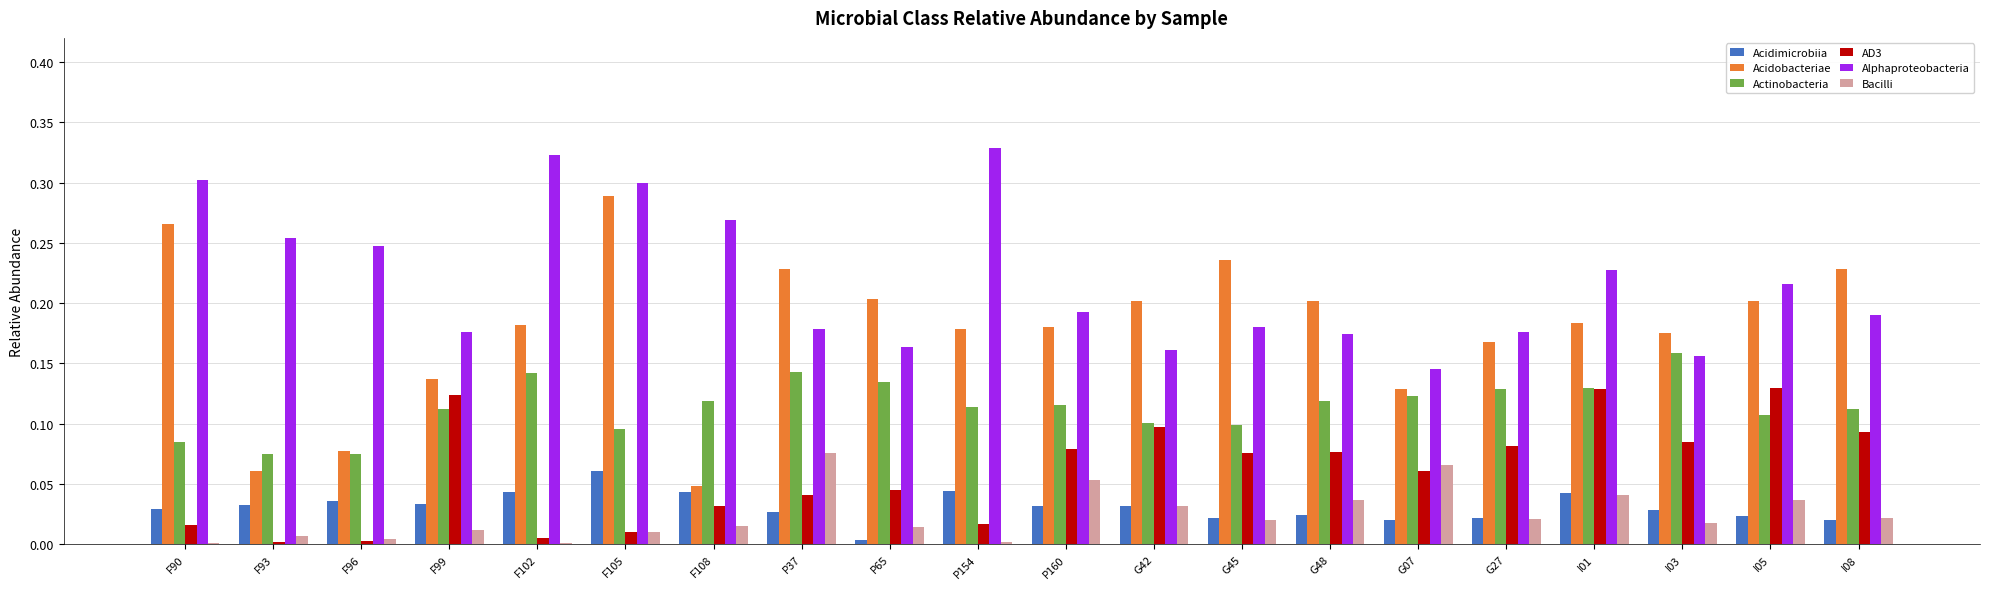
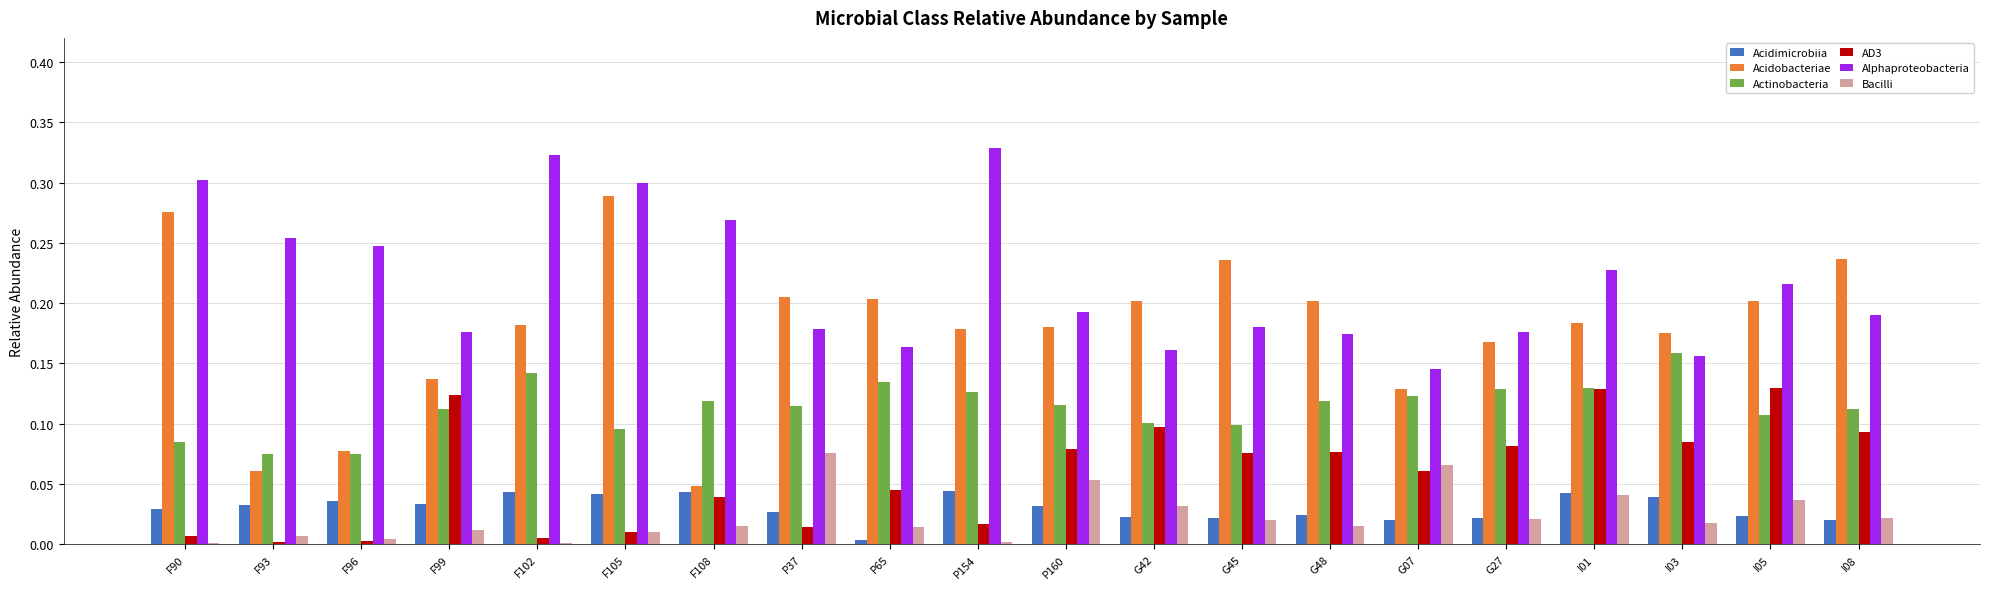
Acidobacteriae, F90: 0.266 -> 0.275
AD3, F90: 0.016 -> 0.007
Acidimicrobiia, F105: 0.061 -> 0.042
AD3, F108: 0.032 -> 0.039
Acidobacteriae, P37: 0.228 -> 0.205
Actinobacteria, P37: 0.143 -> 0.115
AD3, P37: 0.041 -> 0.014
Actinobacteria, P154: 0.114 -> 0.127
Acidimicrobiia, G42: 0.032 -> 0.022
Bacilli, G48: 0.036 -> 0.015
Acidimicrobiia, I03: 0.028 -> 0.039
Acidobacteriae, I08: 0.229 -> 0.236
